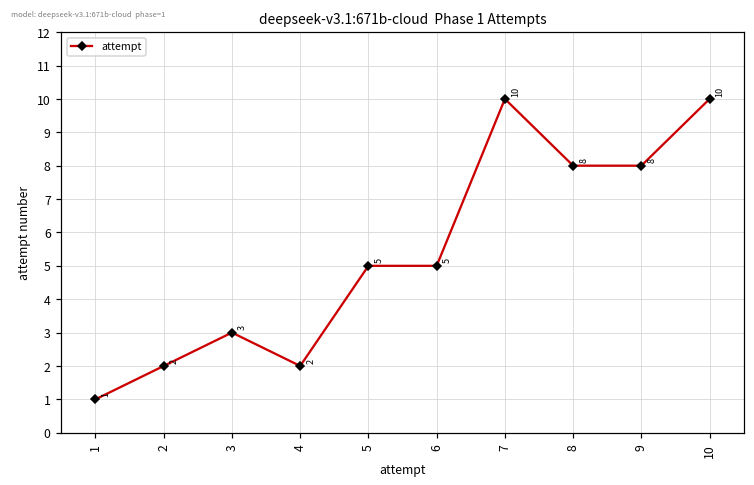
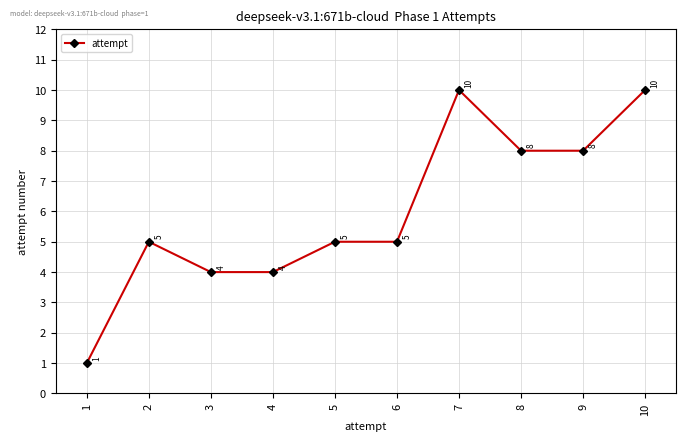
2: 2 -> 5
3: 3 -> 4
4: 2 -> 4
